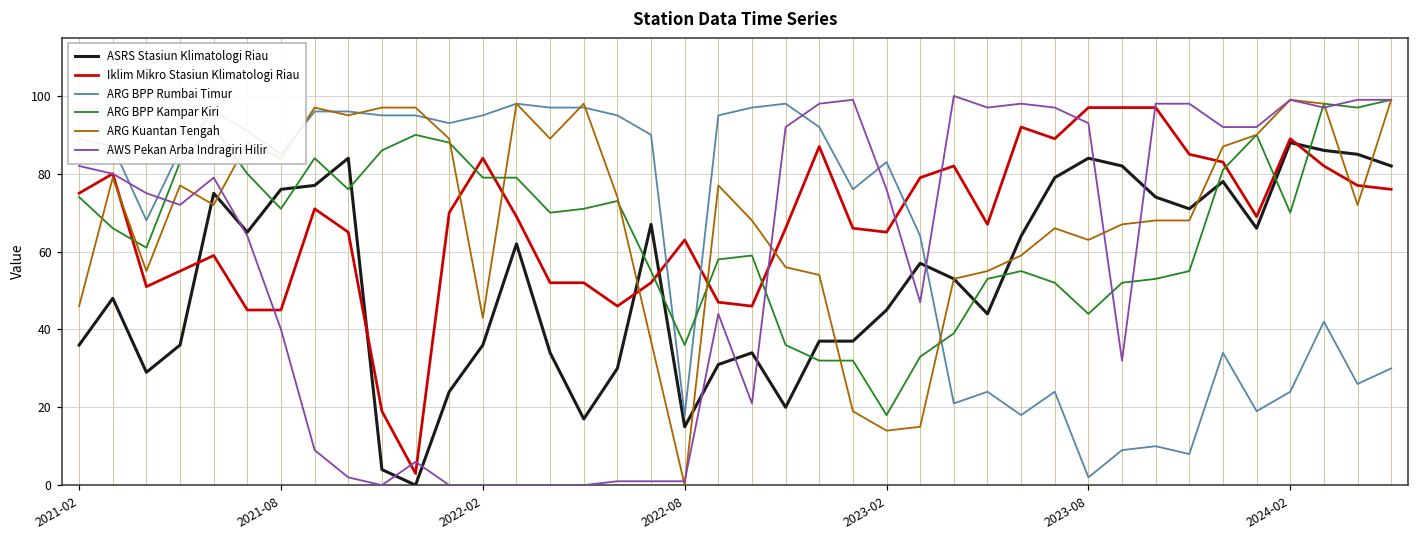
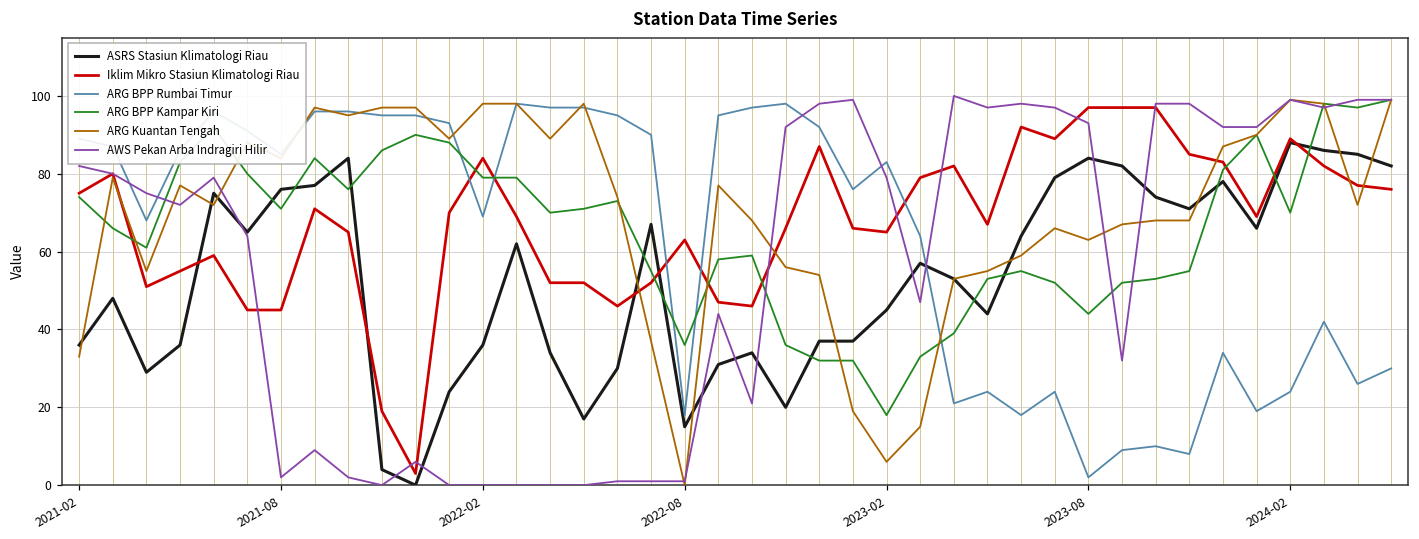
ARG Kuantan Tengah, 2021-02: 46 -> 33
AWS Pekan Arba Indragiri Hilir, 2021-08: 40 -> 2
ARG BPP Rumbai Timur, 2022-02: 95 -> 69
ARG Kuantan Tengah, 2022-02: 43 -> 98
ARG Kuantan Tengah, 2023-02: 14 -> 6
AWS Pekan Arba Indragiri Hilir, 2023-02: 76 -> 79
